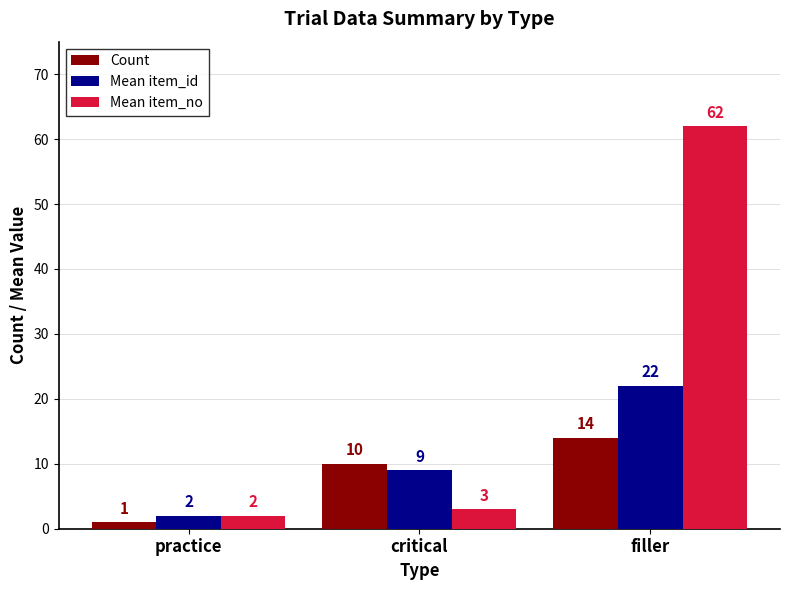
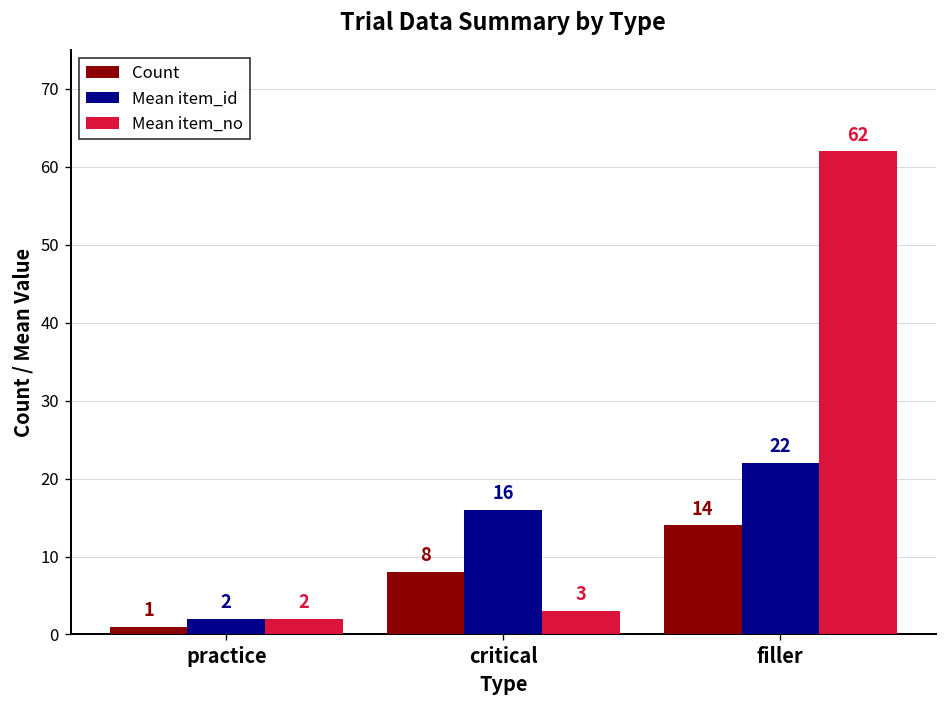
Count, critical: 10 -> 8
Mean item_id, critical: 9 -> 16
